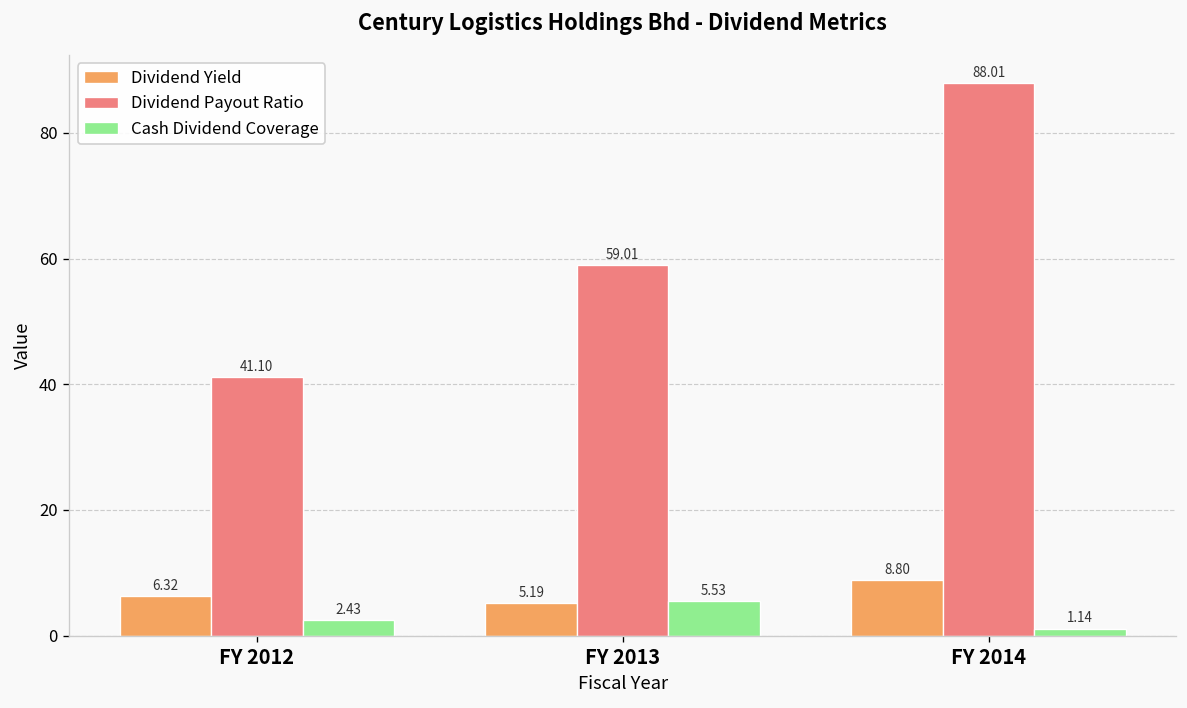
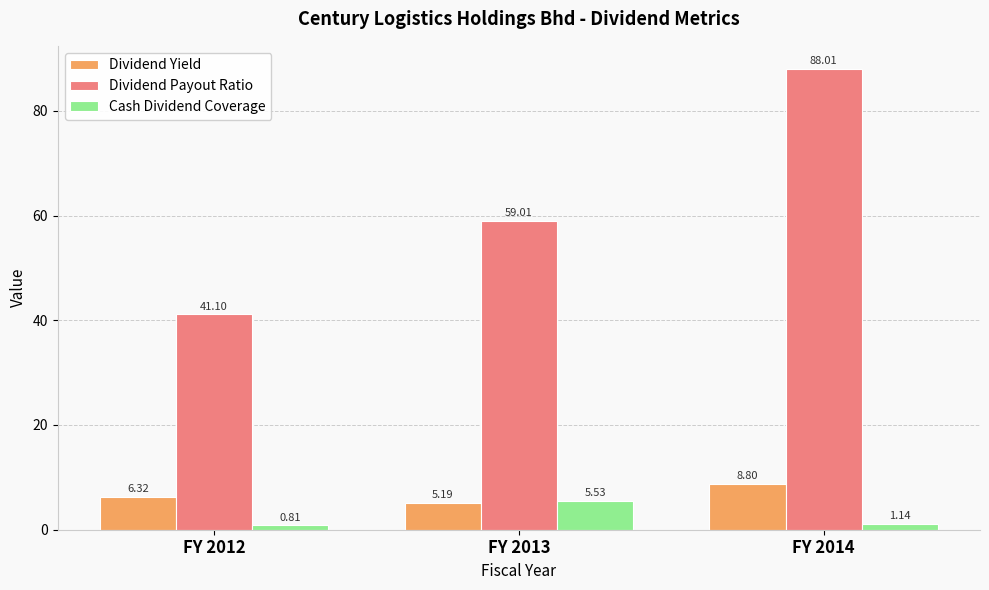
Cash Dividend Coverage, FY 2012: 2.43 -> 0.81
